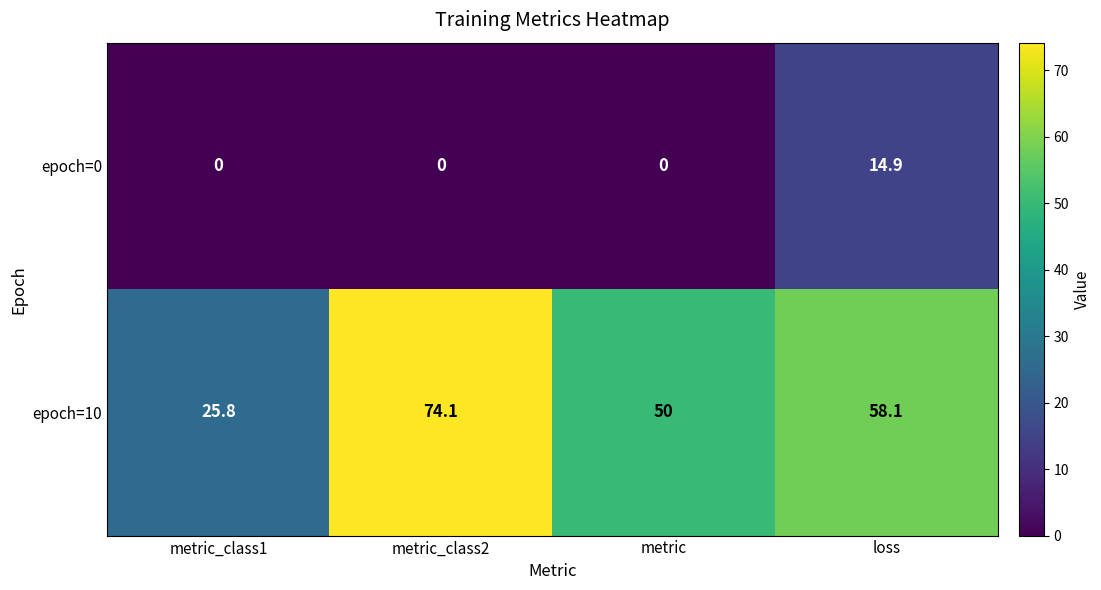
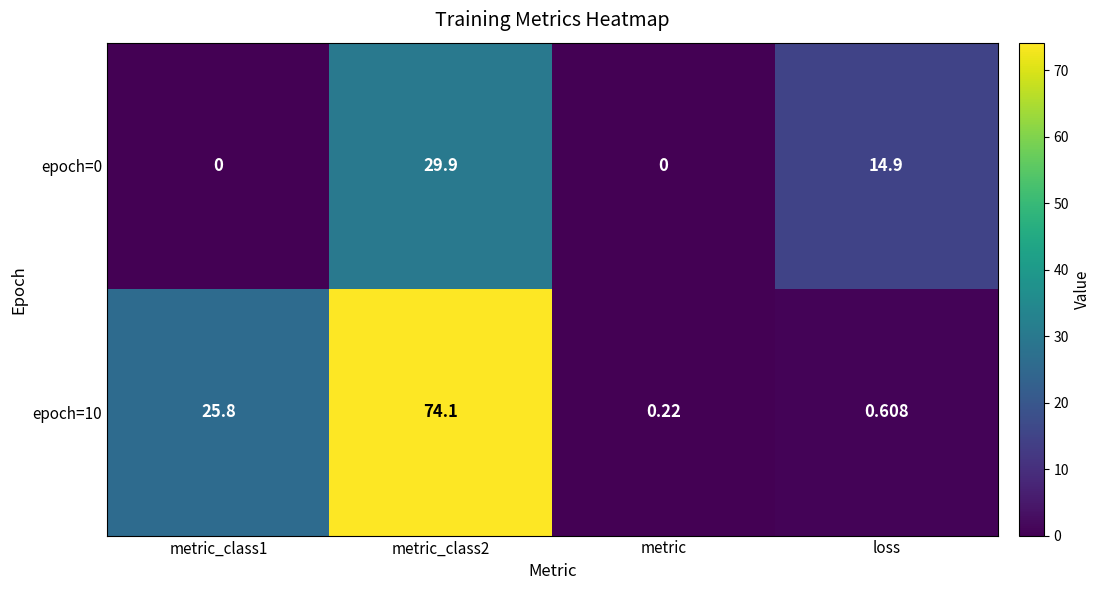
epoch=0, metric_class2: 0 -> 29.9
epoch=10, metric: 50 -> 0.22
epoch=10, loss: 58.1 -> 0.608
